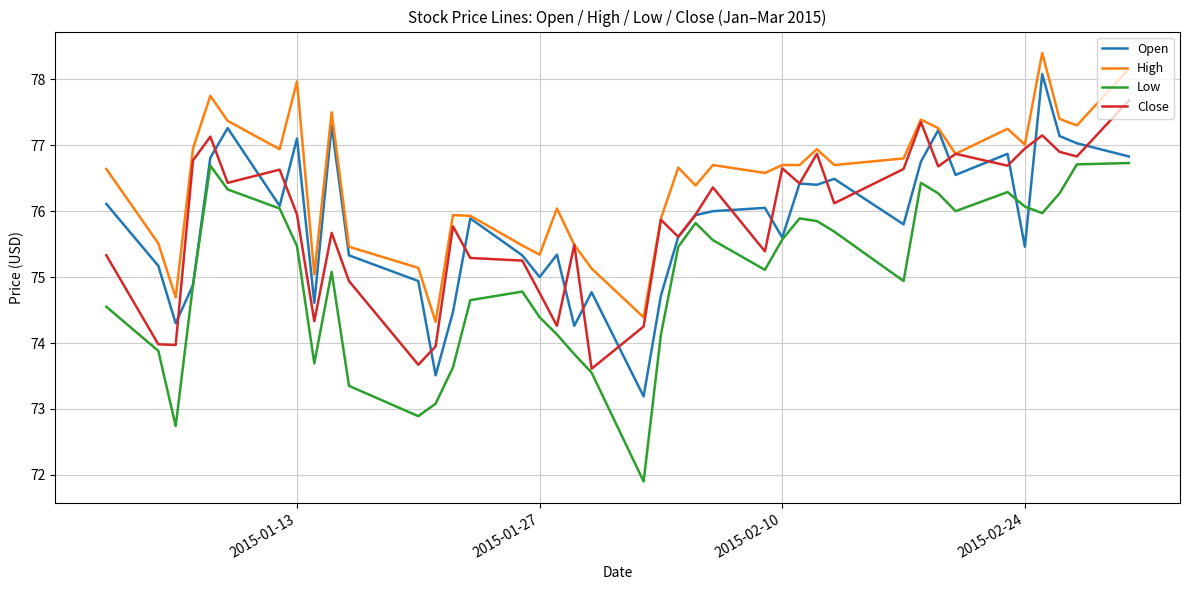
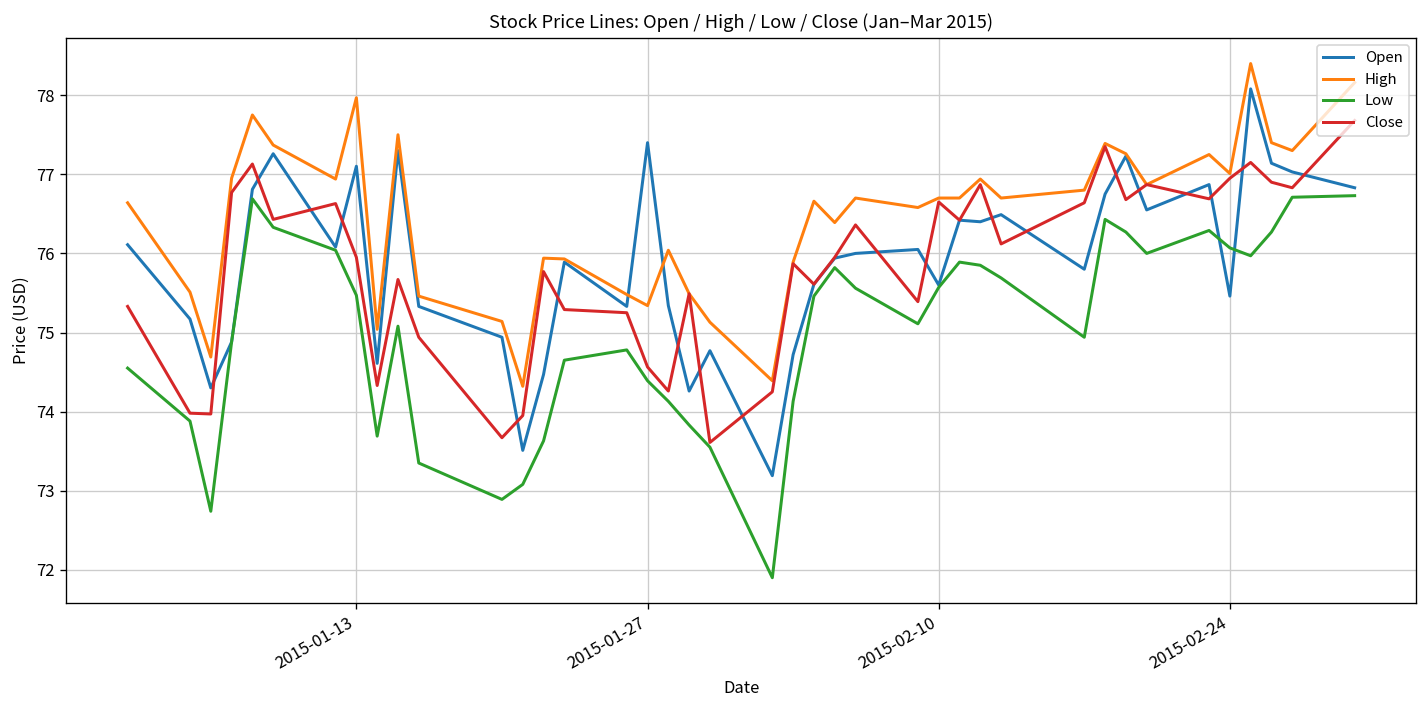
Open, 2015-01-27: 75.0 -> 77.4
Close, 2015-01-27: 74.8 -> 74.6
